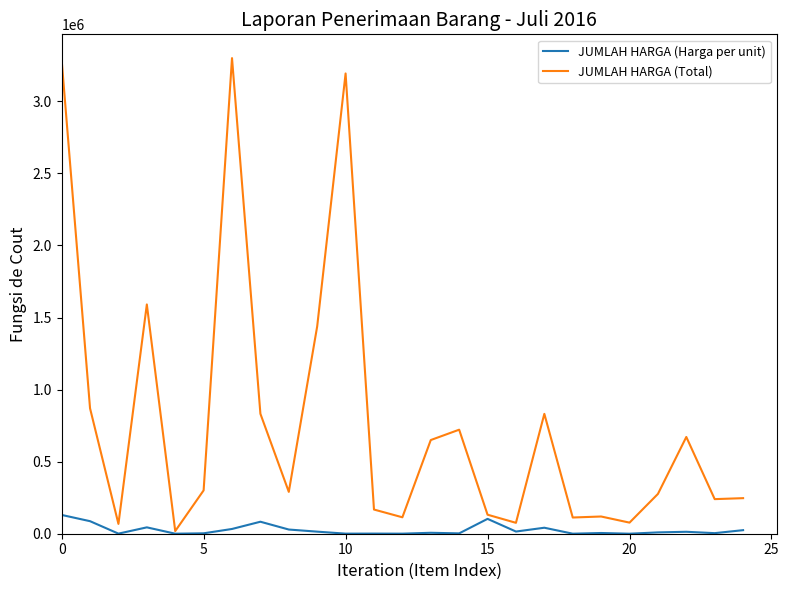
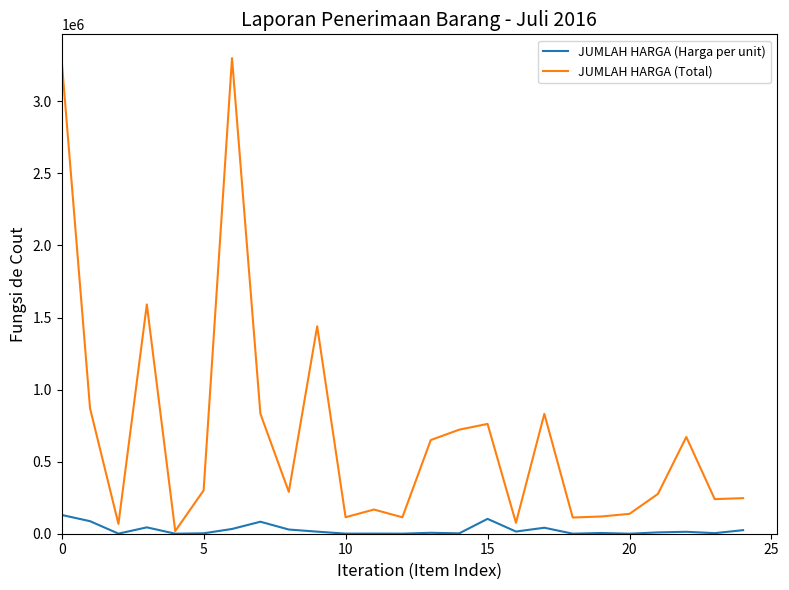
JUMLAH HARGA (Total), 10: 3190000 -> 110000
JUMLAH HARGA (Total), 15: 130000 -> 760000
JUMLAH HARGA (Total), 20: 80000 -> 140000
